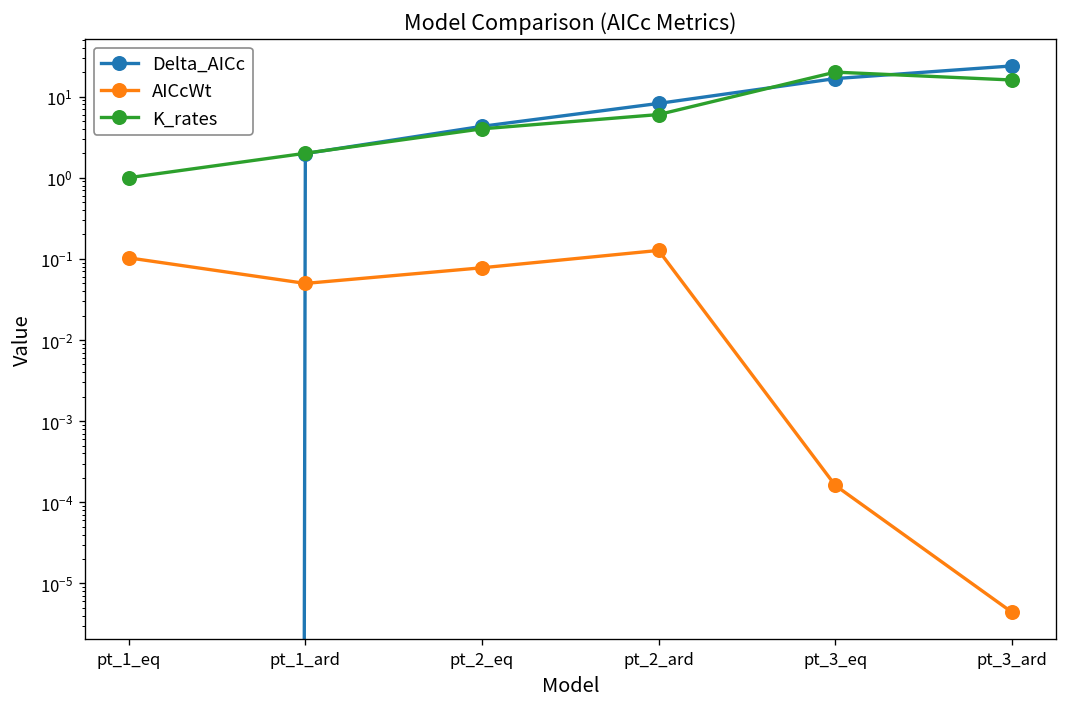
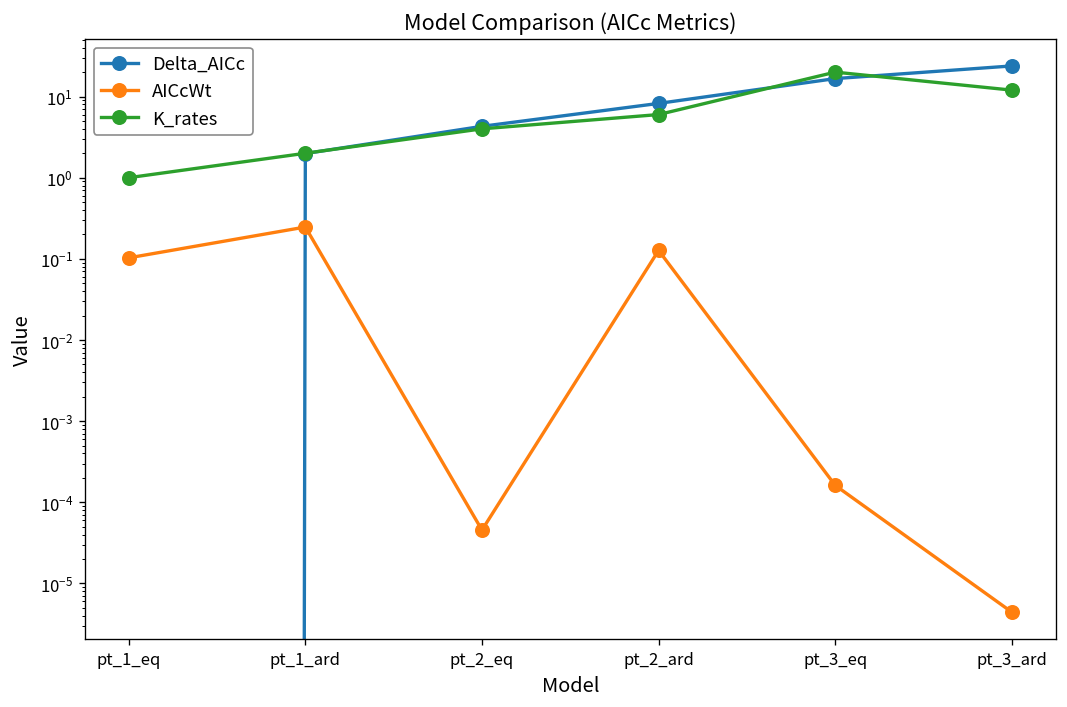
AICcWt, pt_1_ard: 0.05 -> 0.25
AICcWt, pt_2_eq: 0.08 -> 0.00005
K_rates, pt_3_ard: 16 -> 12
